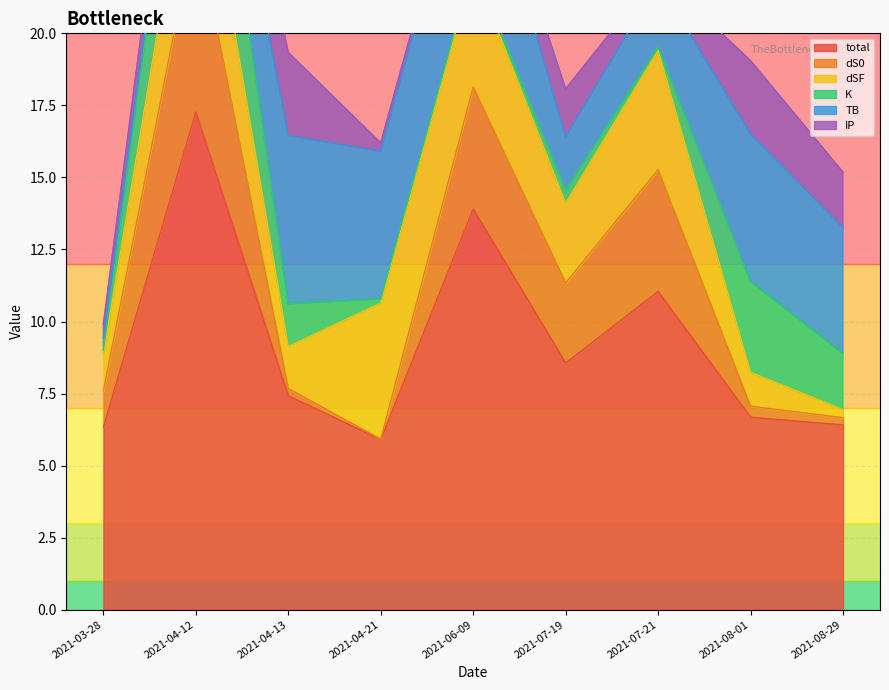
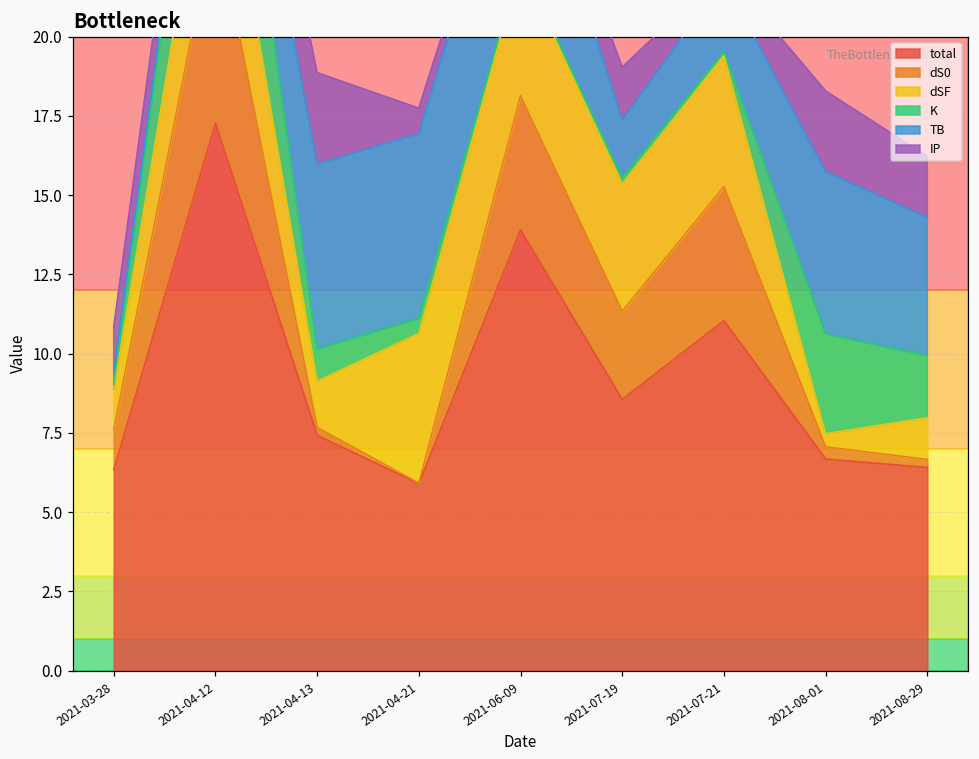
IP, 2021-03-28: 0.5 -> 1.4
K, 2021-04-13: 1.5 -> 1.0
K, 2021-04-21: 0.1 -> 0.5
TB, 2021-04-21: 5.1 -> 5.8
IP, 2021-04-21: 0.3 -> 0.8
dSF, 2021-07-19: 2.8 -> 4.0
K, 2021-07-19: 0.5 -> 0.2
dSF, 2021-08-01: 1.2 -> 0.4
dSF, 2021-08-29: 0.3 -> 1.3
